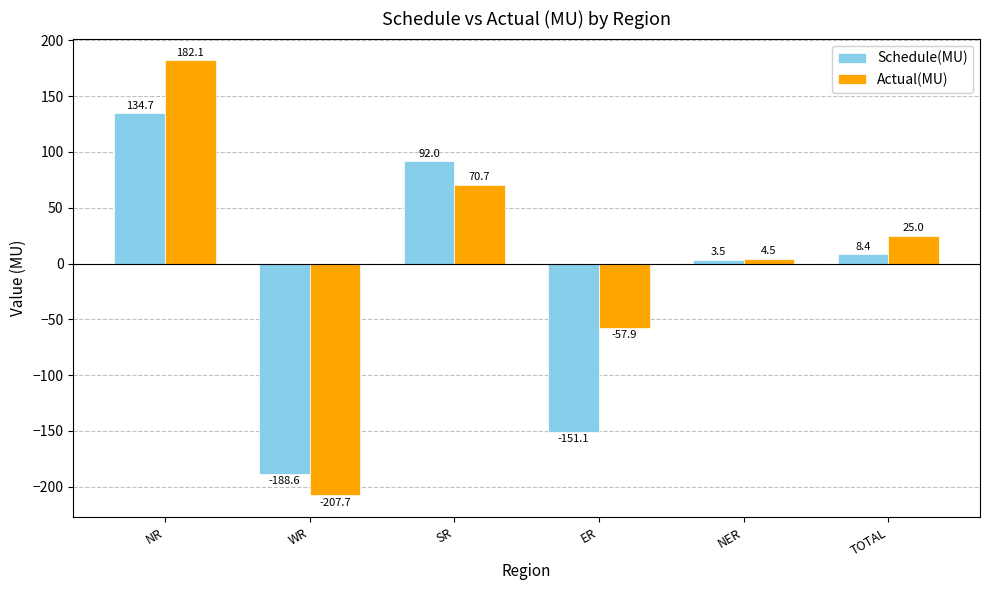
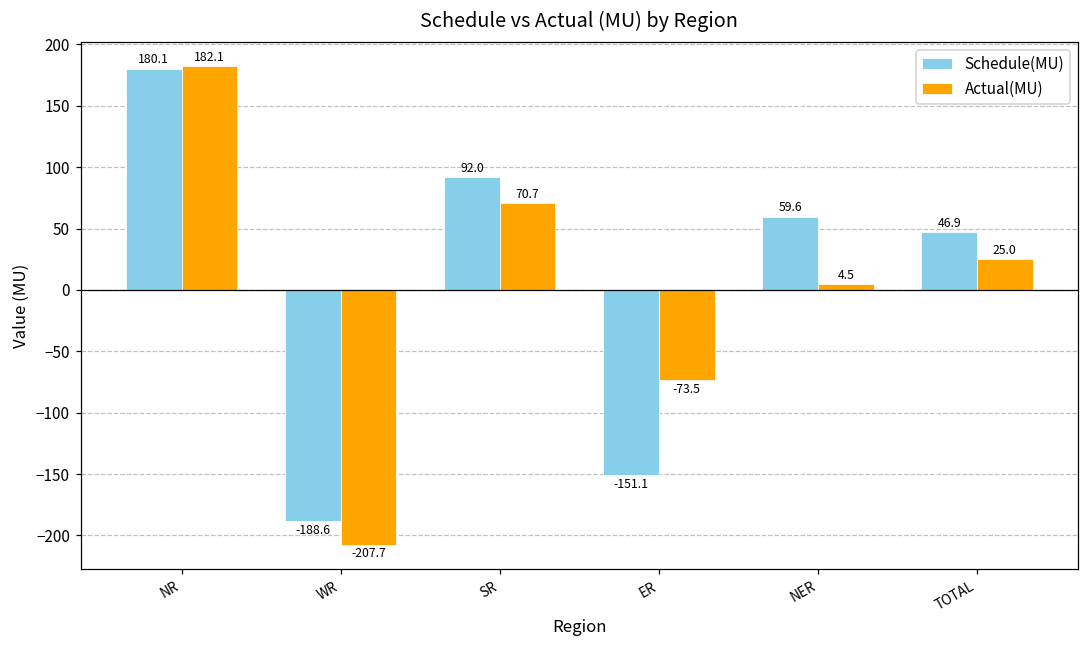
Schedule(MU), NR: 134.7 -> 180.1
Actual(MU), ER: -57.9 -> -73.5
Schedule(MU), NER: 3.5 -> 59.6
Schedule(MU), TOTAL: 8.4 -> 46.9
